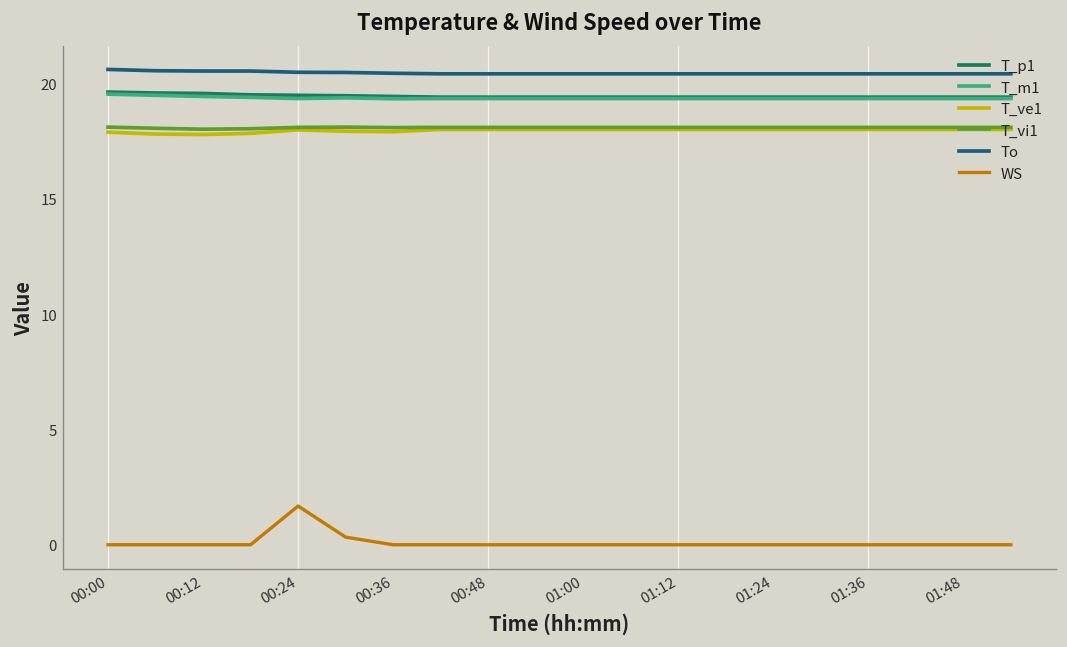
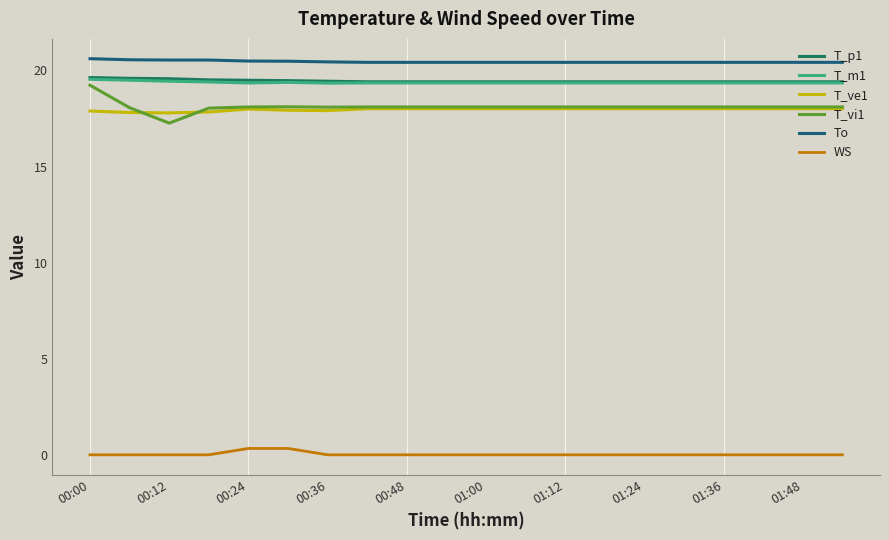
T_vi1, 00:00: 18.1 -> 19.2
T_vi1, 00:12: 18.0 -> 17.3
WS, 00:24: 1.7 -> 0.3
